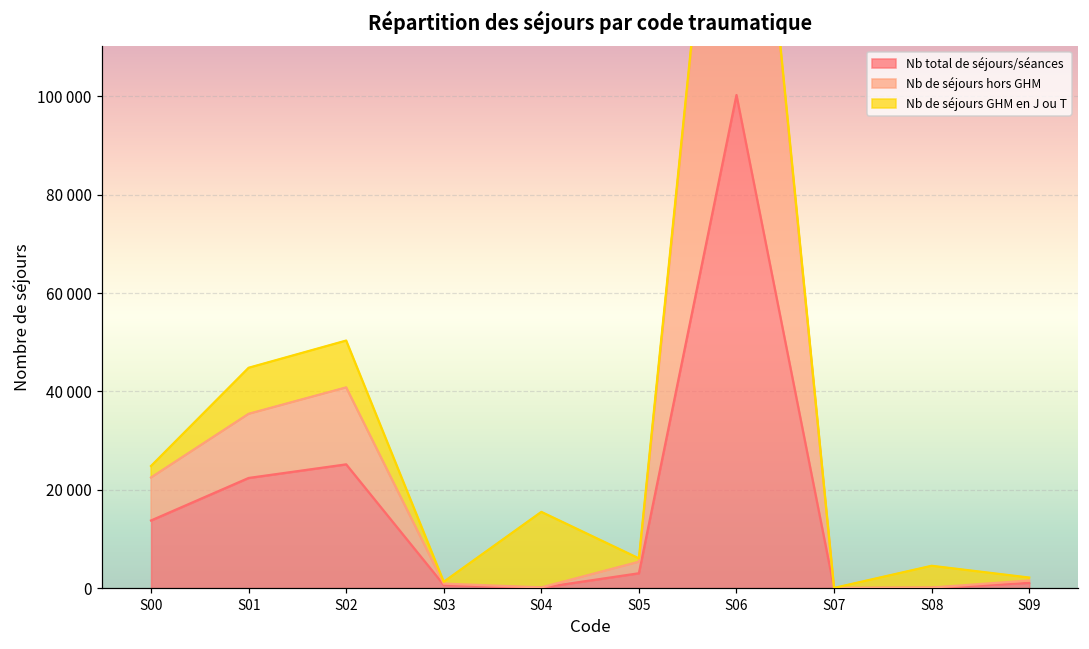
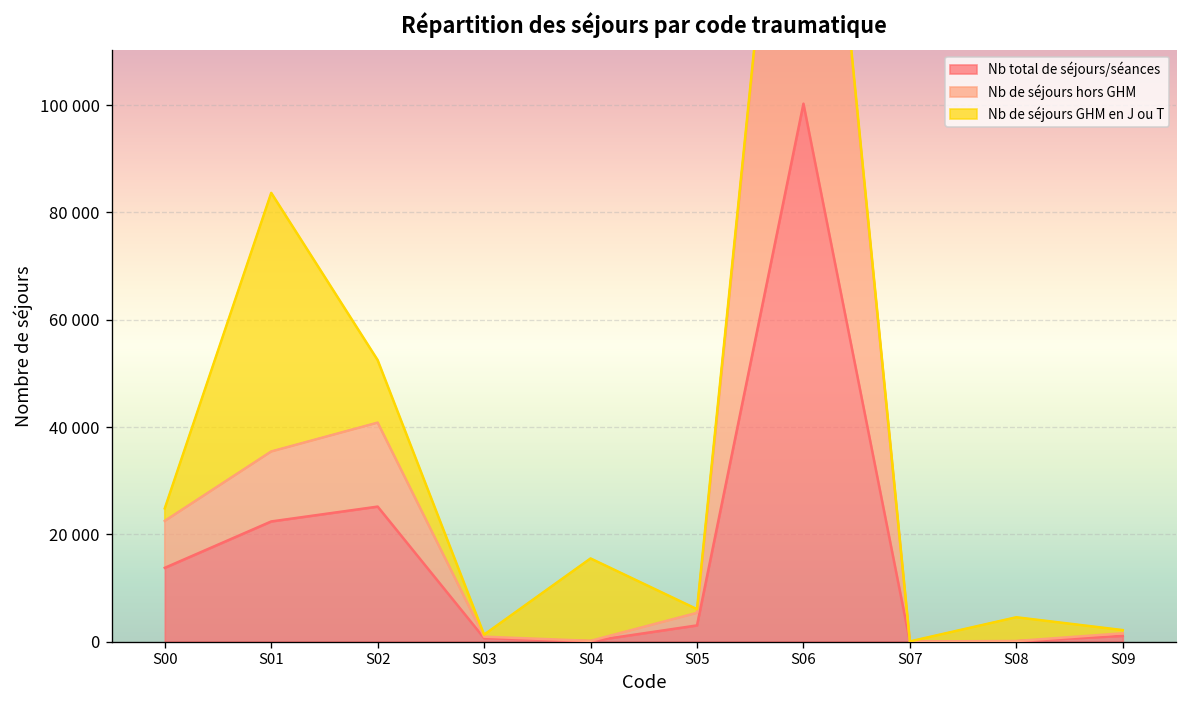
Nb de séjours GHM en J ou T, S01: 9000 -> 48000
Nb de séjours GHM en J ou T, S02: 10000 -> 12000
